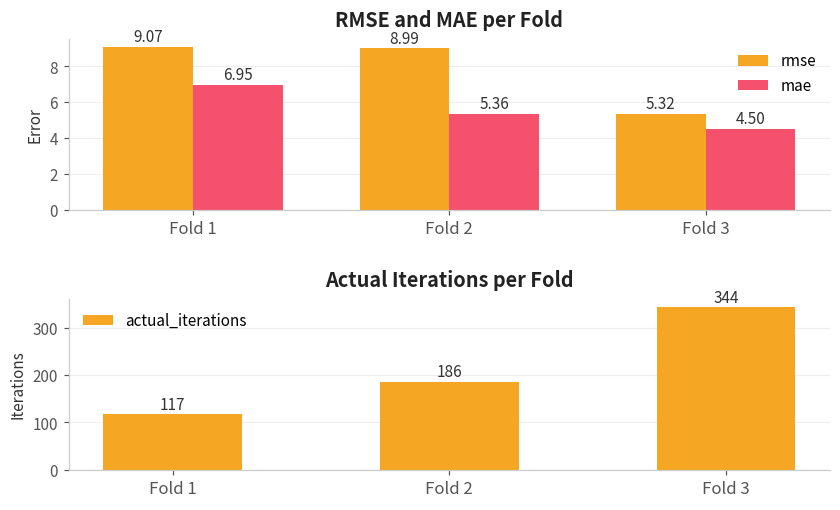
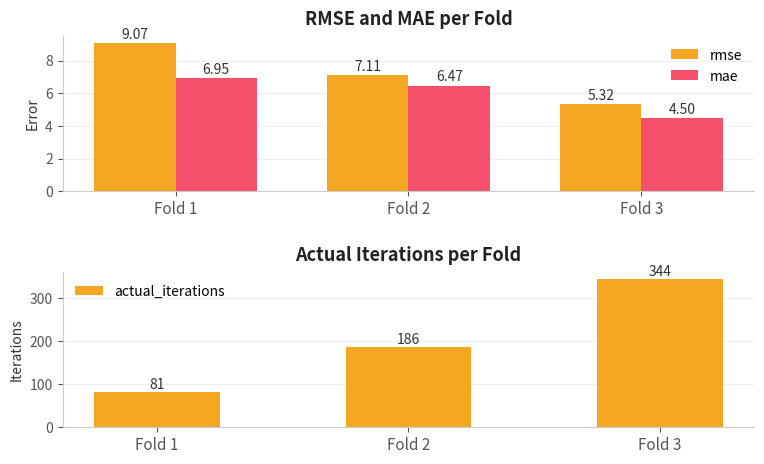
RMSE and MAE per Fold, rmse, Fold 2: 8.99 -> 7.11
RMSE and MAE per Fold, mae, Fold 2: 5.36 -> 6.47
Actual Iterations per Fold, Fold 1: 117 -> 81
